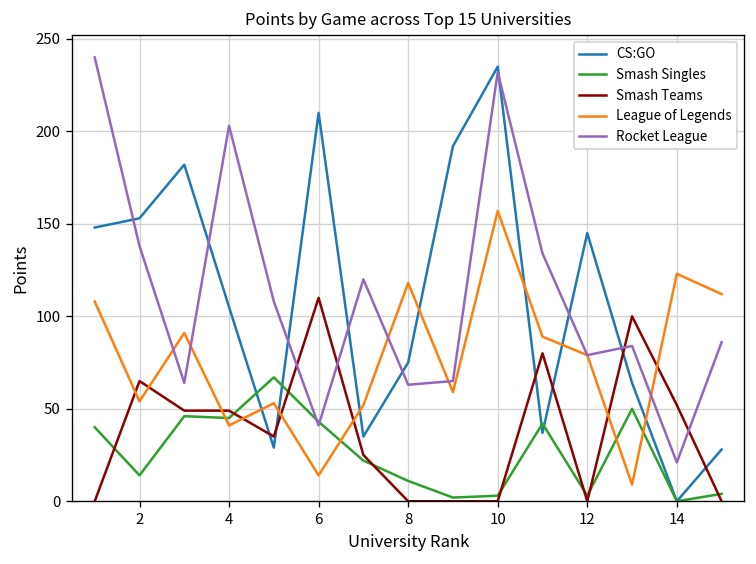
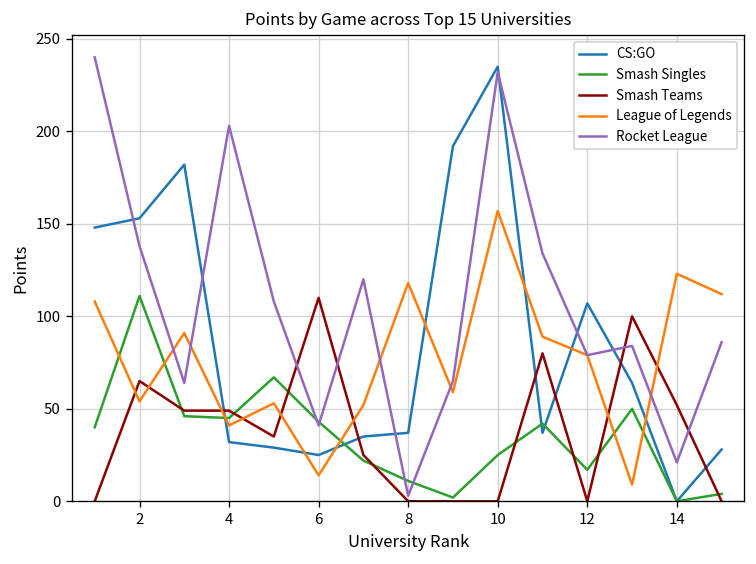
Smash Singles, 2: 14 -> 111
CS:GO, 4: 105 -> 32
CS:GO, 6: 210 -> 25
CS:GO, 8: 75 -> 37
Rocket League, 8: 63 -> 3
Smash Singles, 10: 3 -> 25
CS:GO, 12: 145 -> 107
Smash Singles, 12: 3 -> 17
